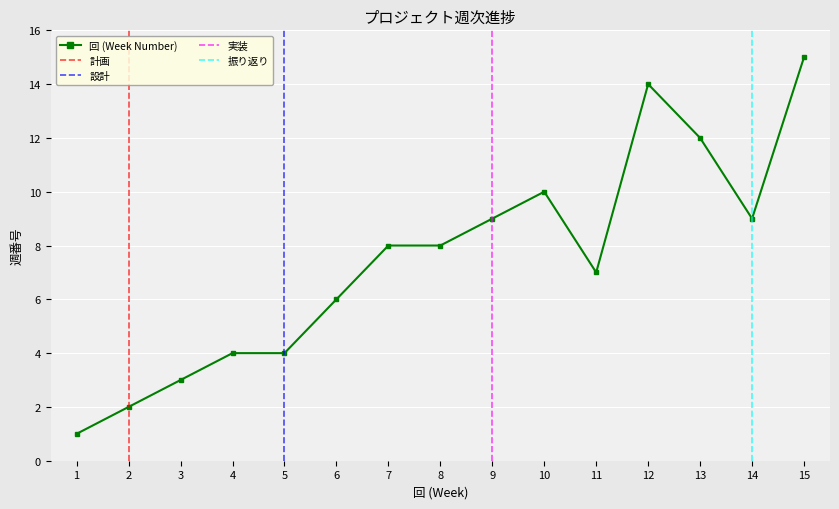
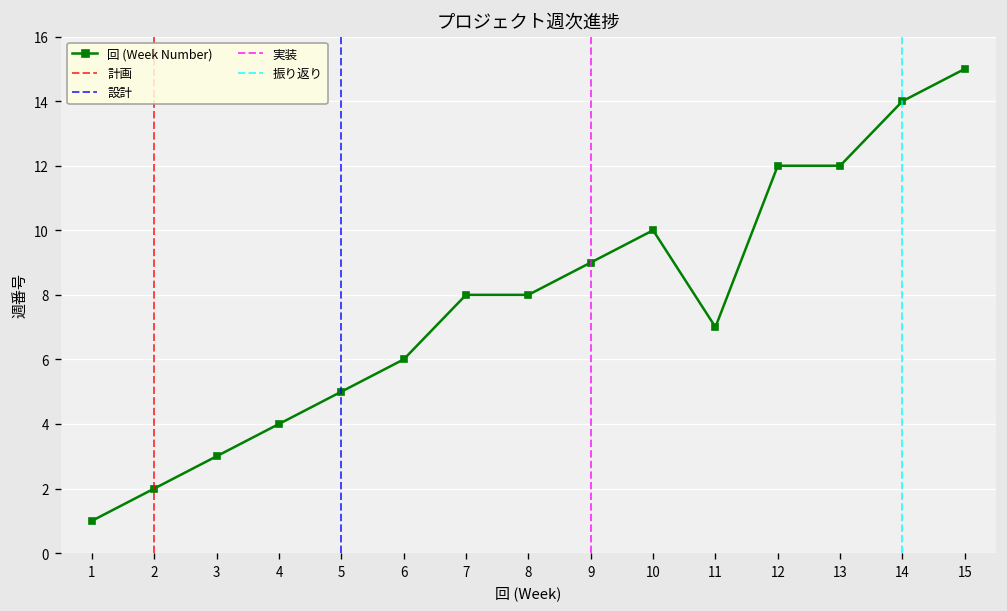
5: 4 -> 5
12: 14 -> 12
14: 9 -> 14
